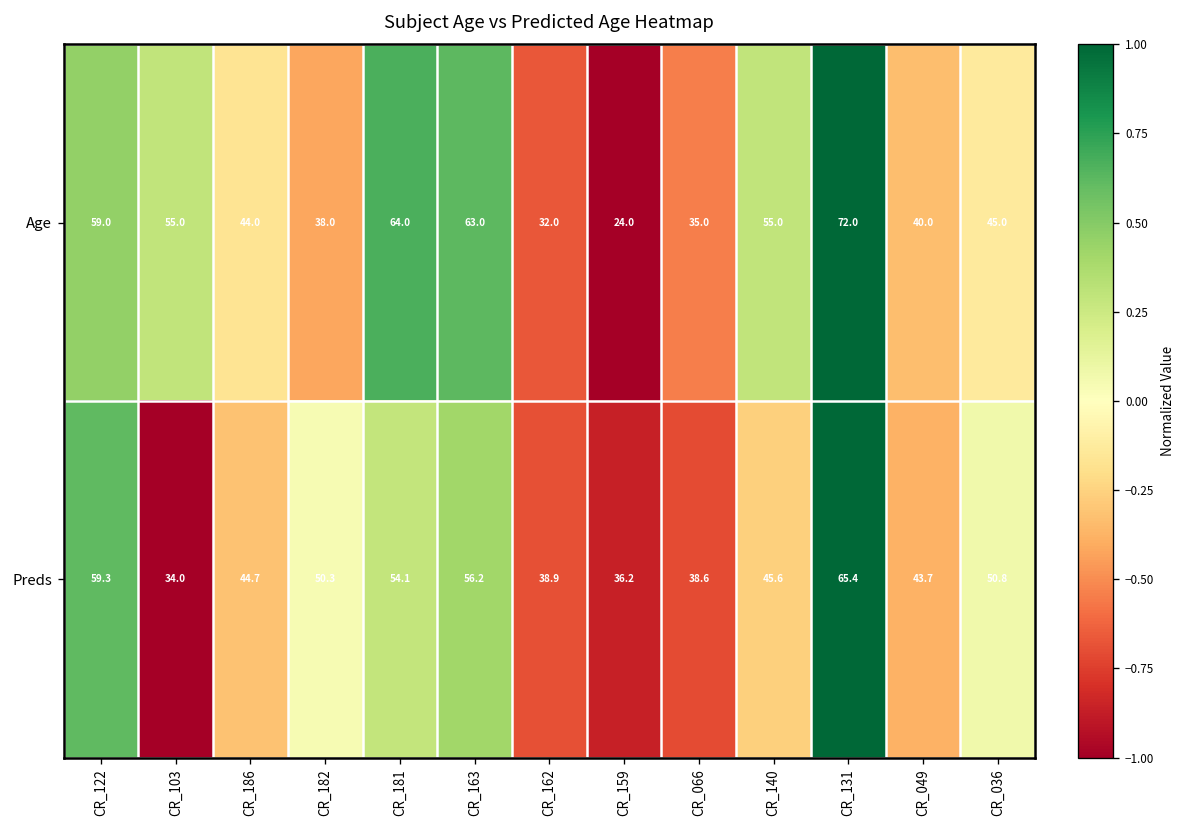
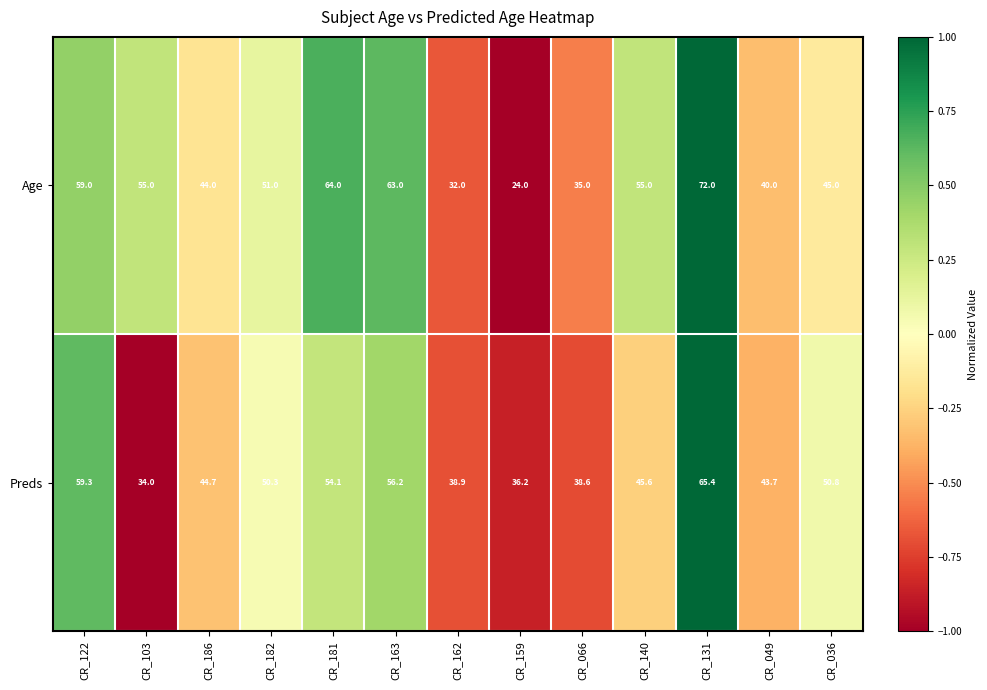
Age, CR_182: 38.0 -> 51.0
